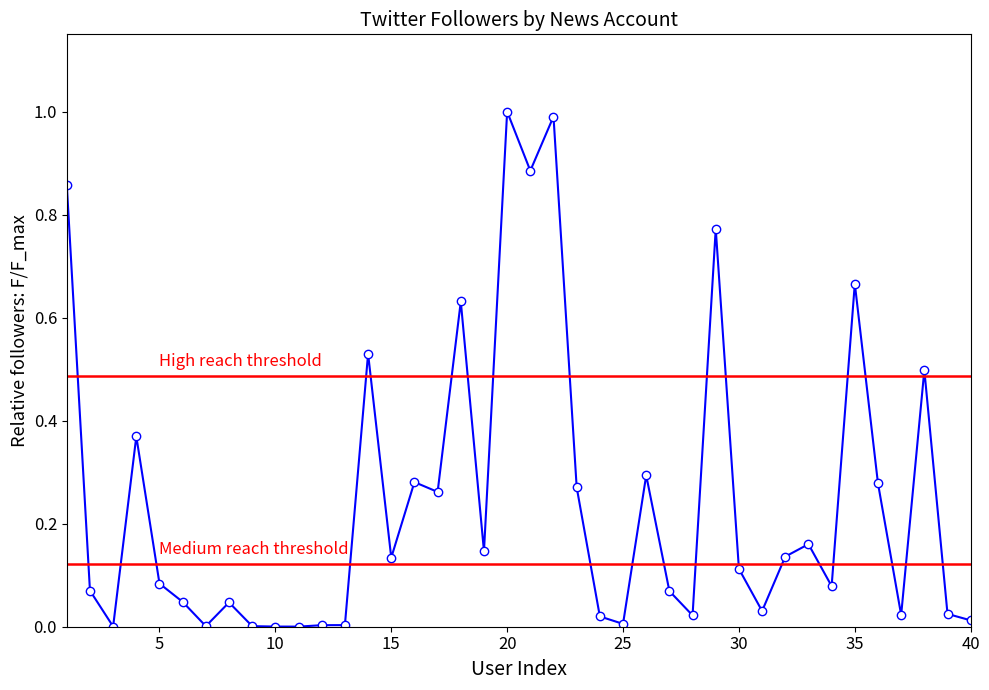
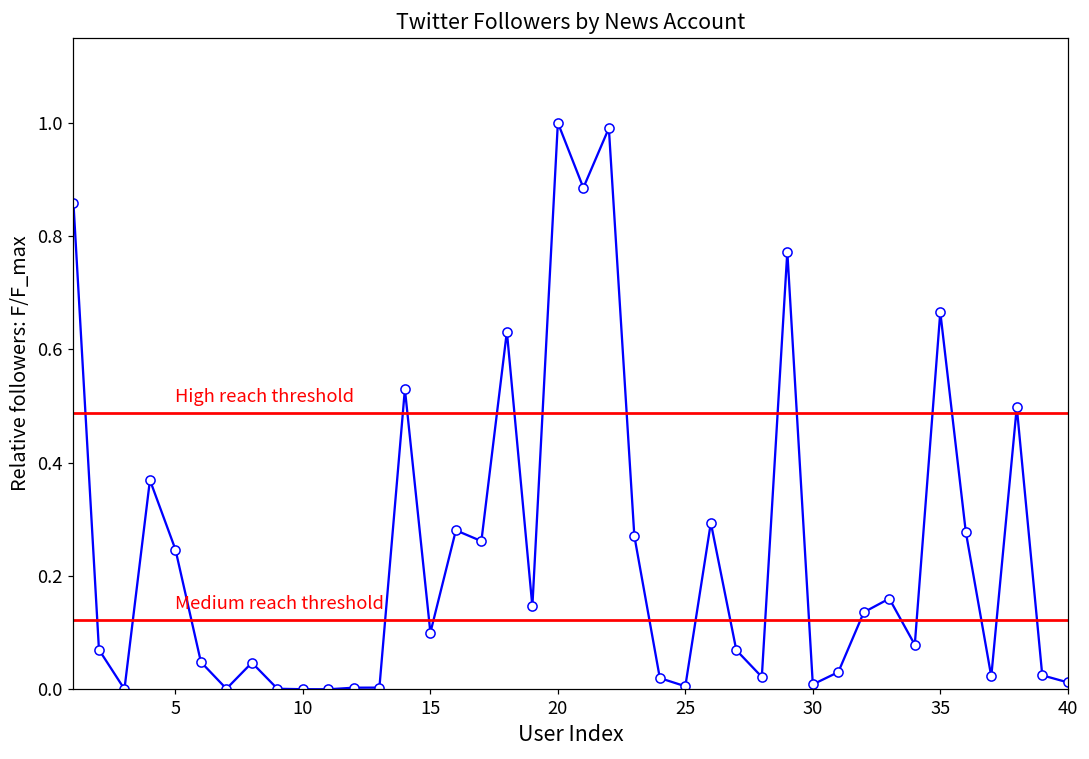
5: 0.08 -> 0.25
15: 0.13 -> 0.10
30: 0.11 -> 0.01
